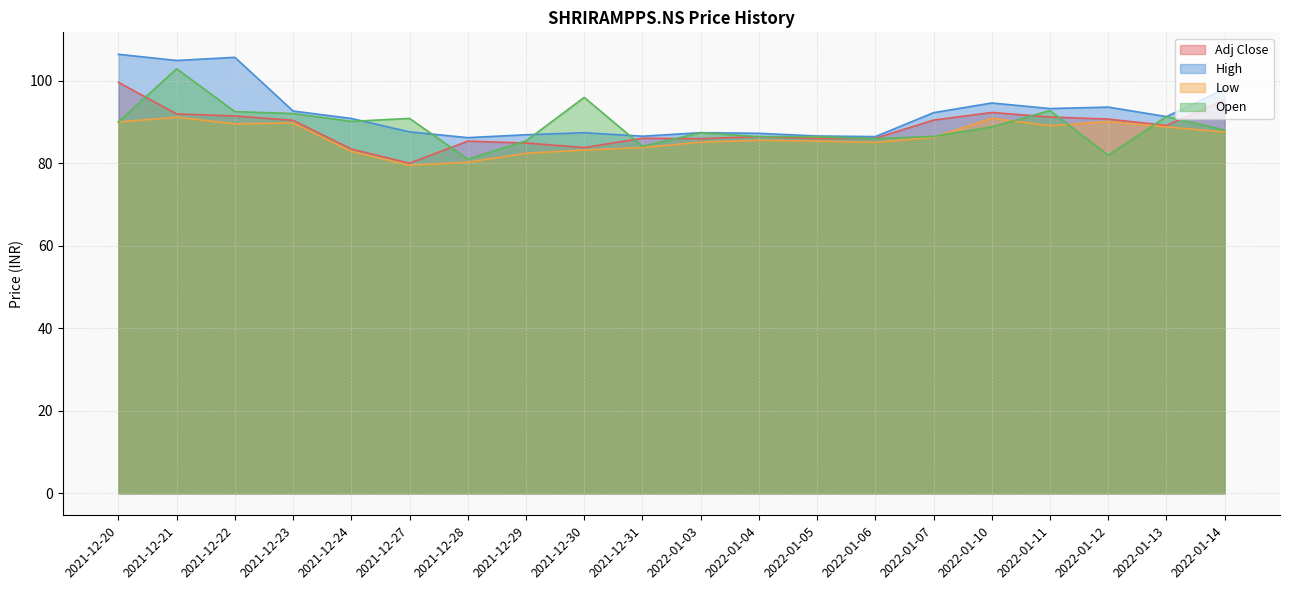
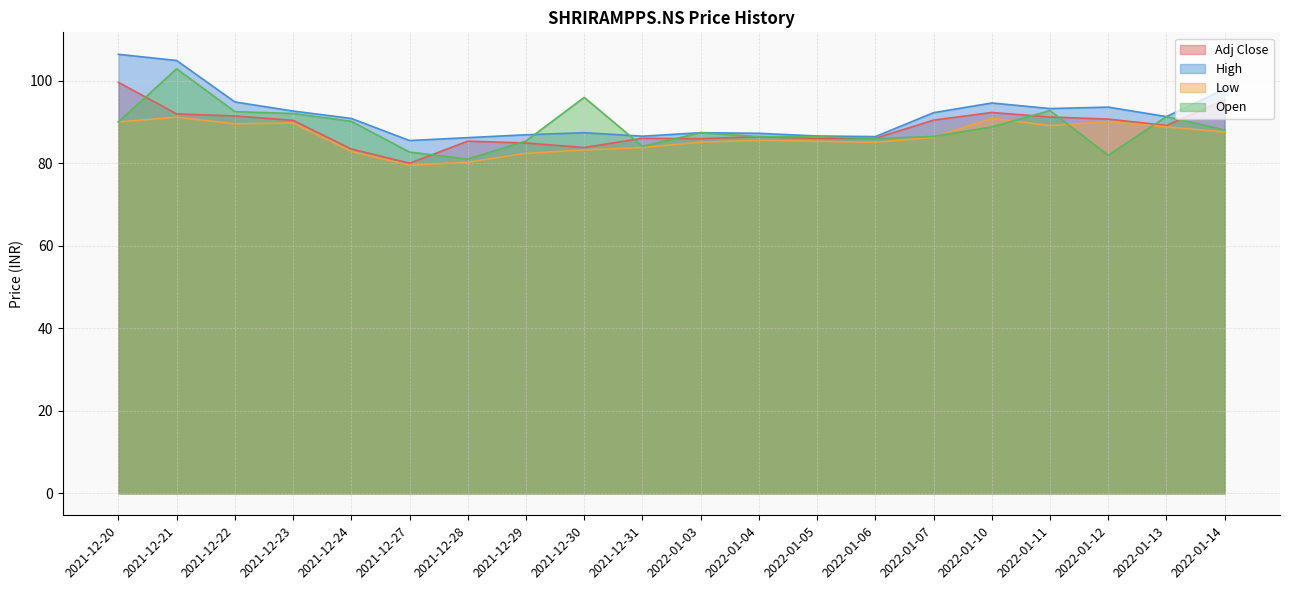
High, 2021-12-22: 106 -> 95
High, 2021-12-27: 88 -> 86
Open, 2021-12-27: 91 -> 83
